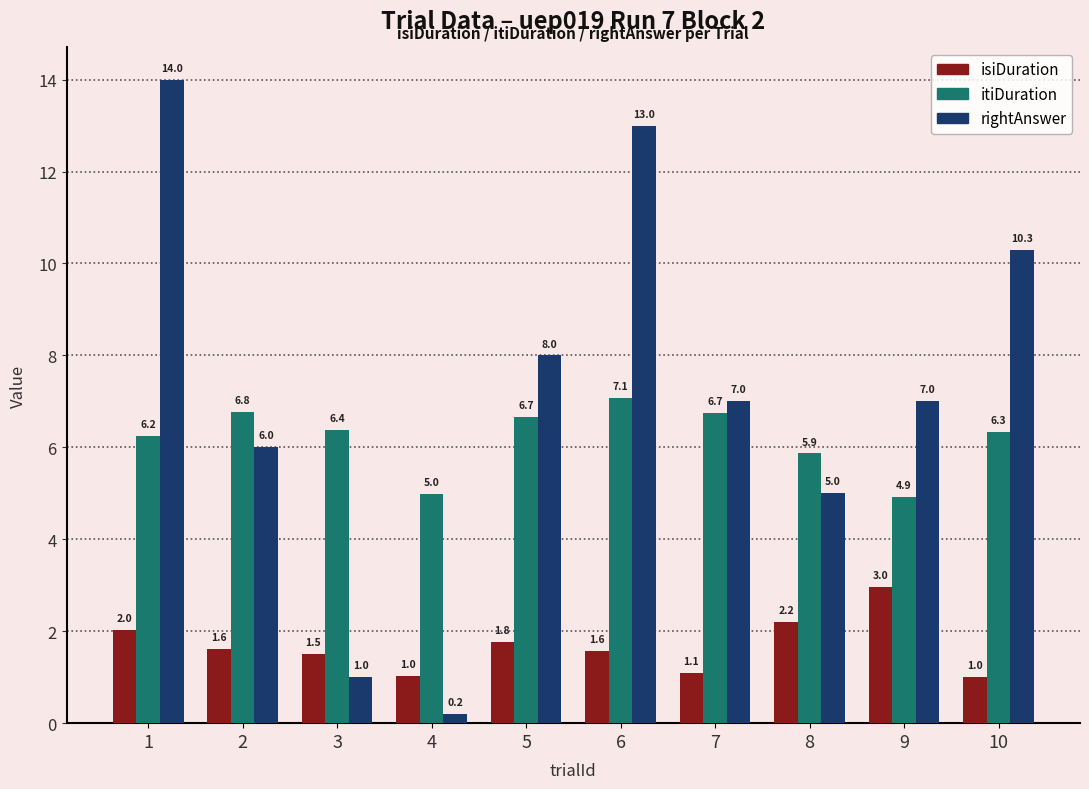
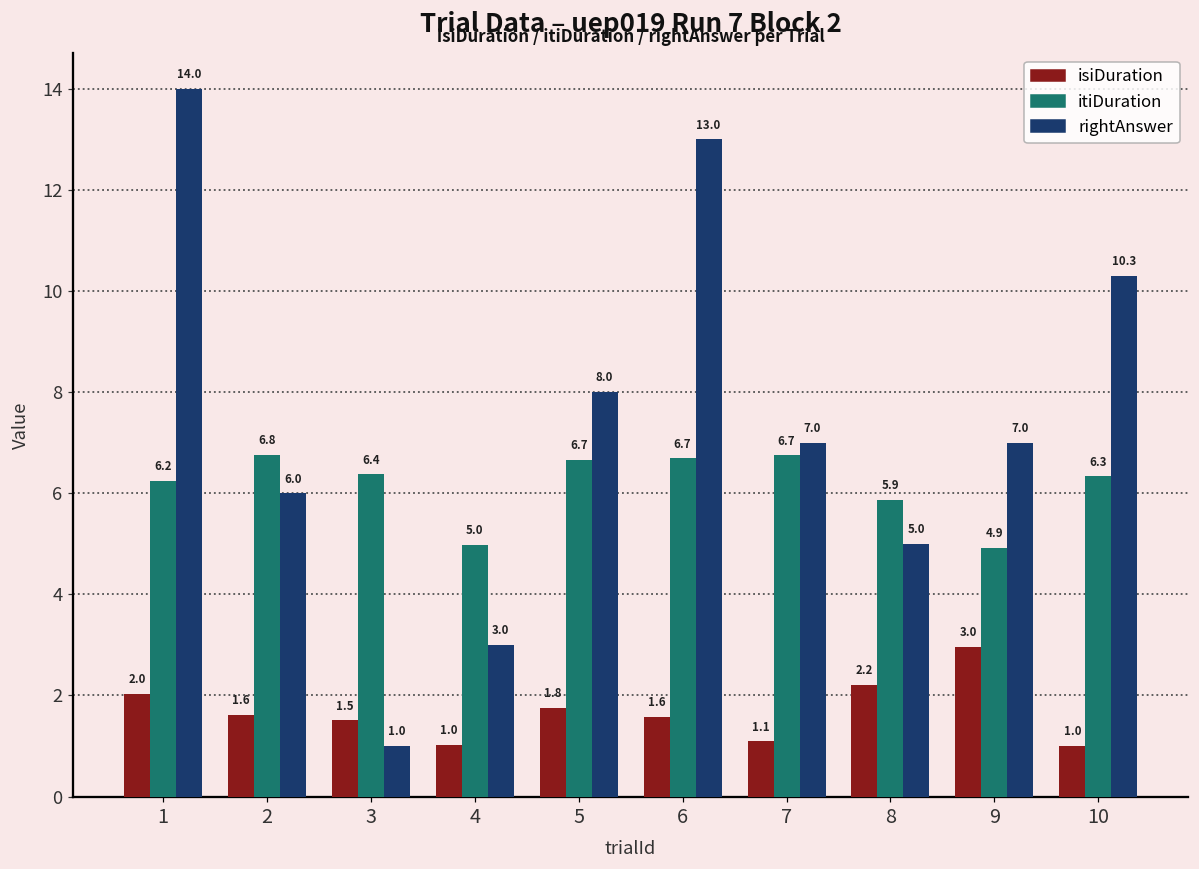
rightAnswer, 4: 0.2 -> 3.0
itiDuration, 6: 7.1 -> 6.7
